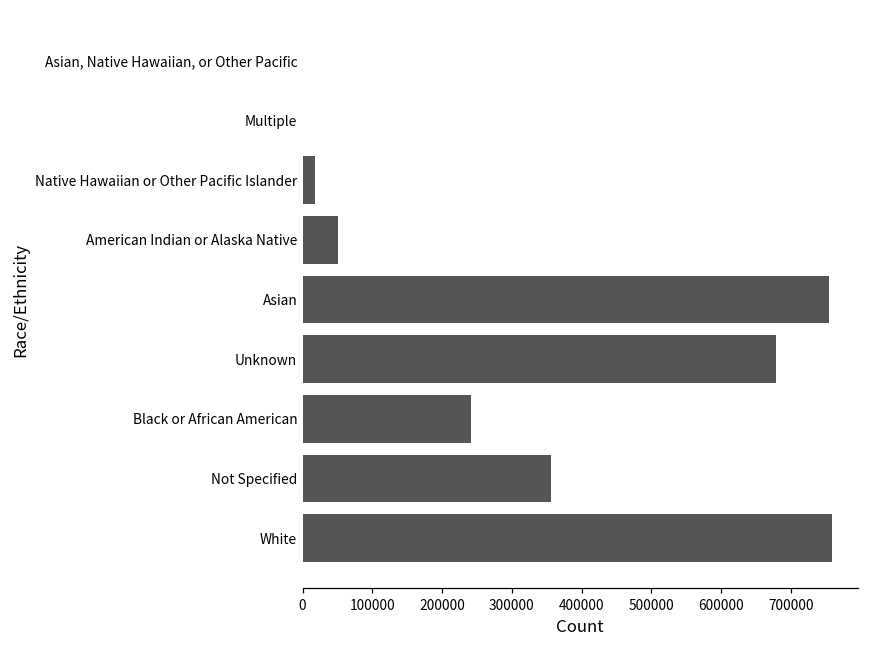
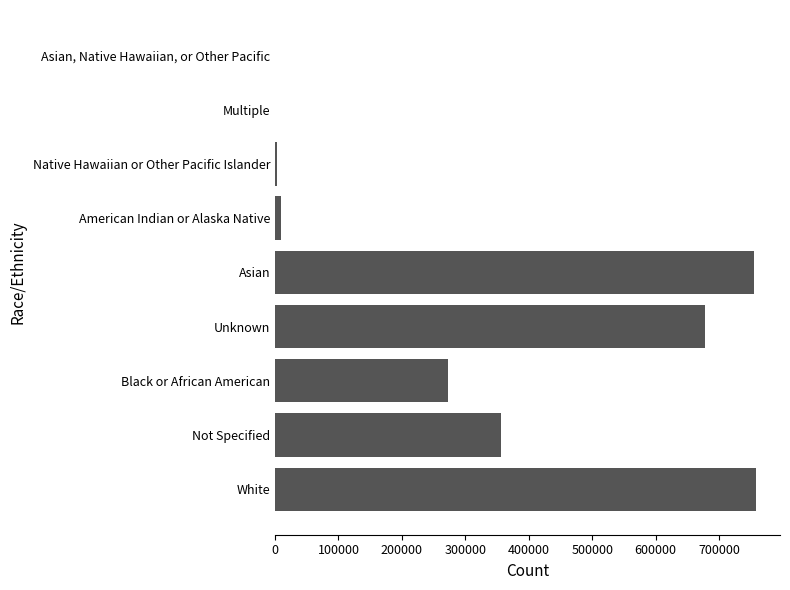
Native Hawaiian or Other Pacific Islander: 20000 -> 0
American Indian or Alaska Native: 50000 -> 10000
Black or African American: 240000 -> 270000
